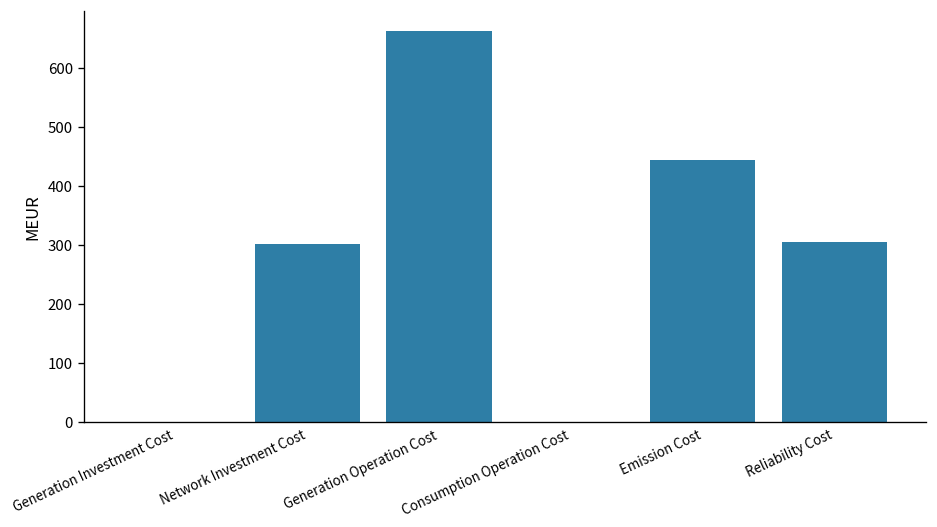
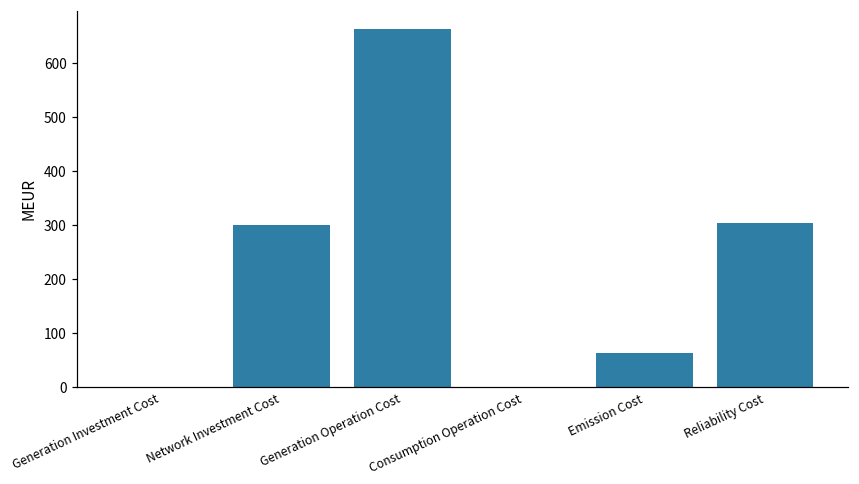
Emission Cost: 440 -> 60
